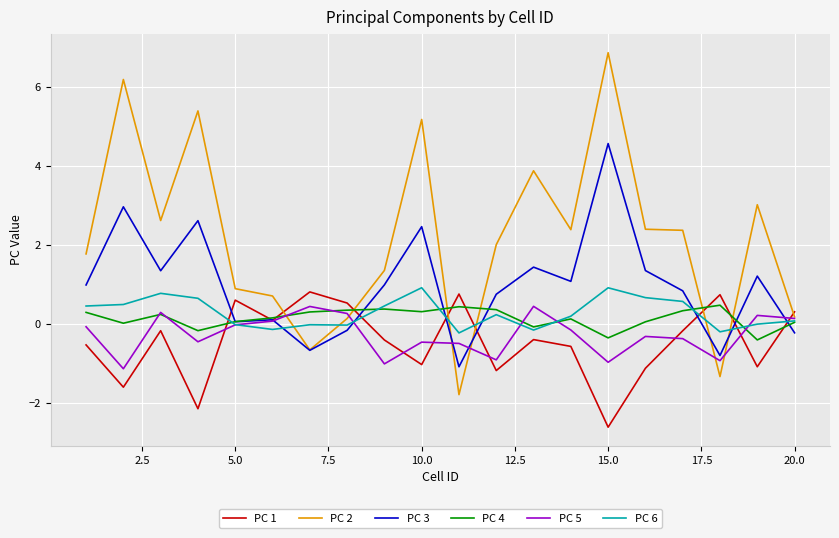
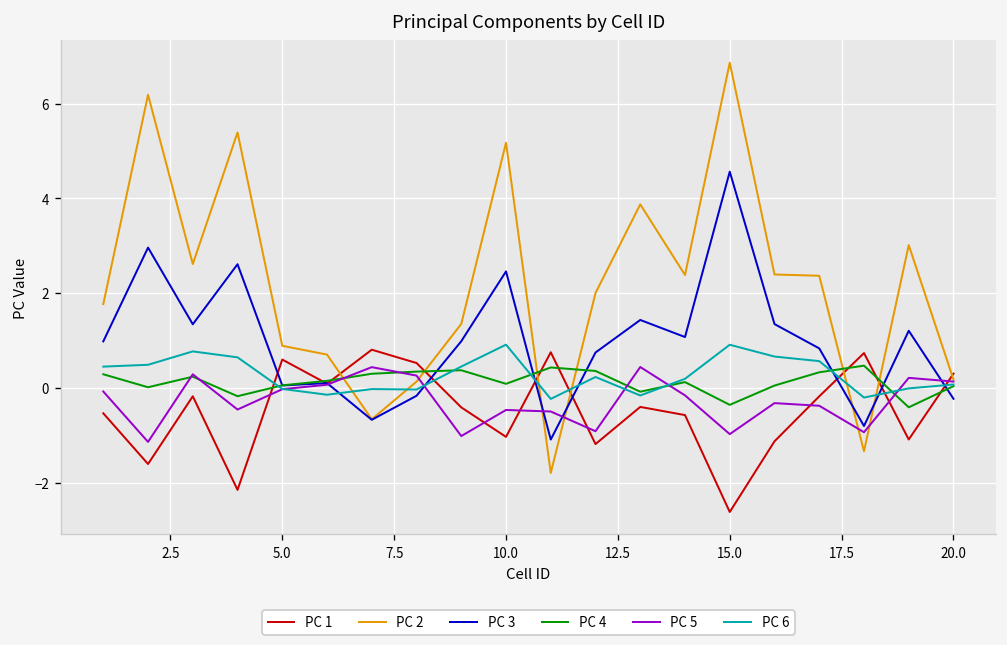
PC 4, 10.0: 0.3 -> 0.1
